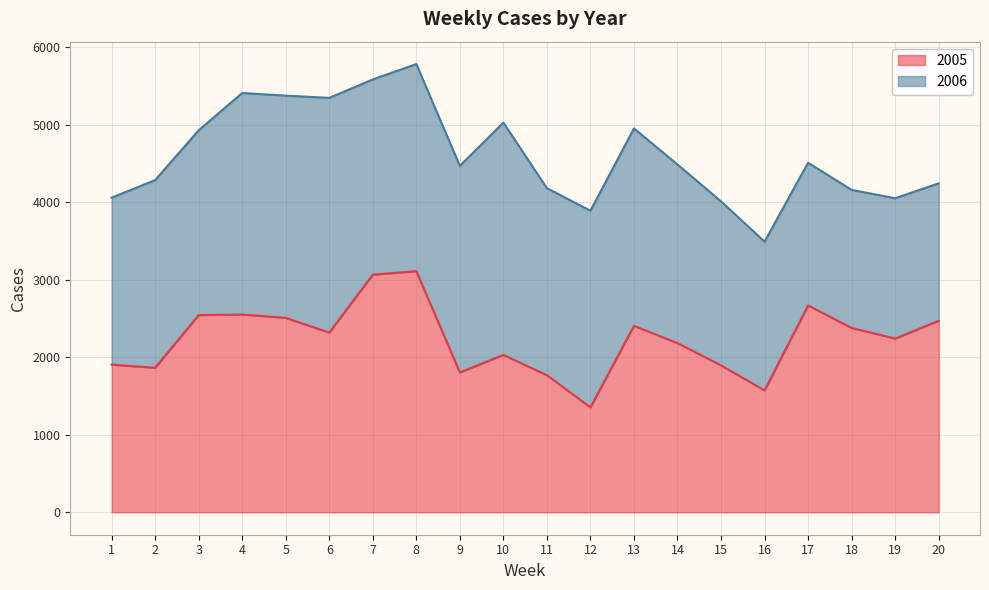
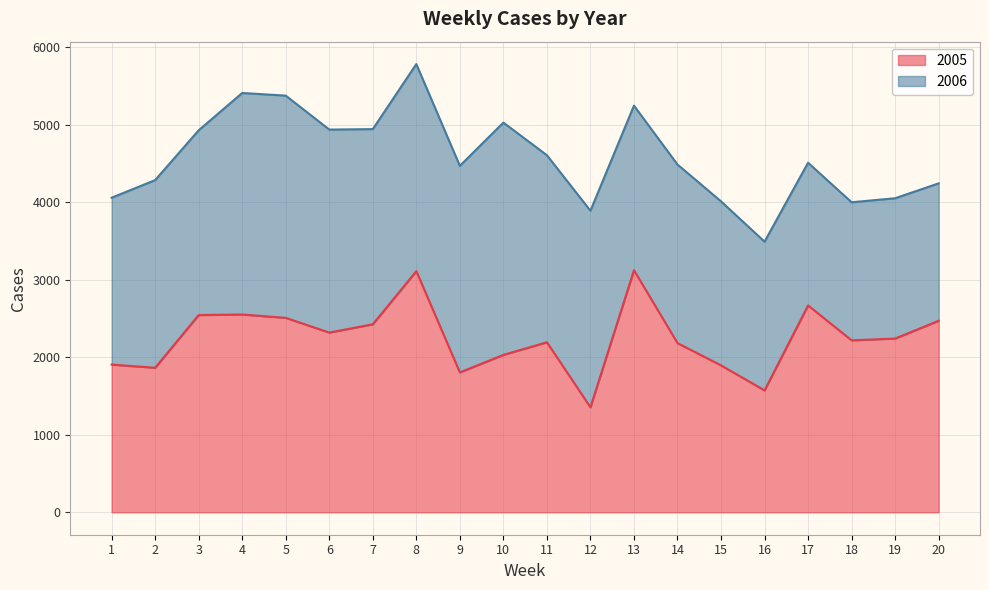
2006, 6: 3000 -> 2600
2005, 7: 3100 -> 2400
2005, 11: 1800 -> 2200
2005, 13: 2400 -> 3100
2006, 13: 2500 -> 2100
2005, 18: 2400 -> 2200
